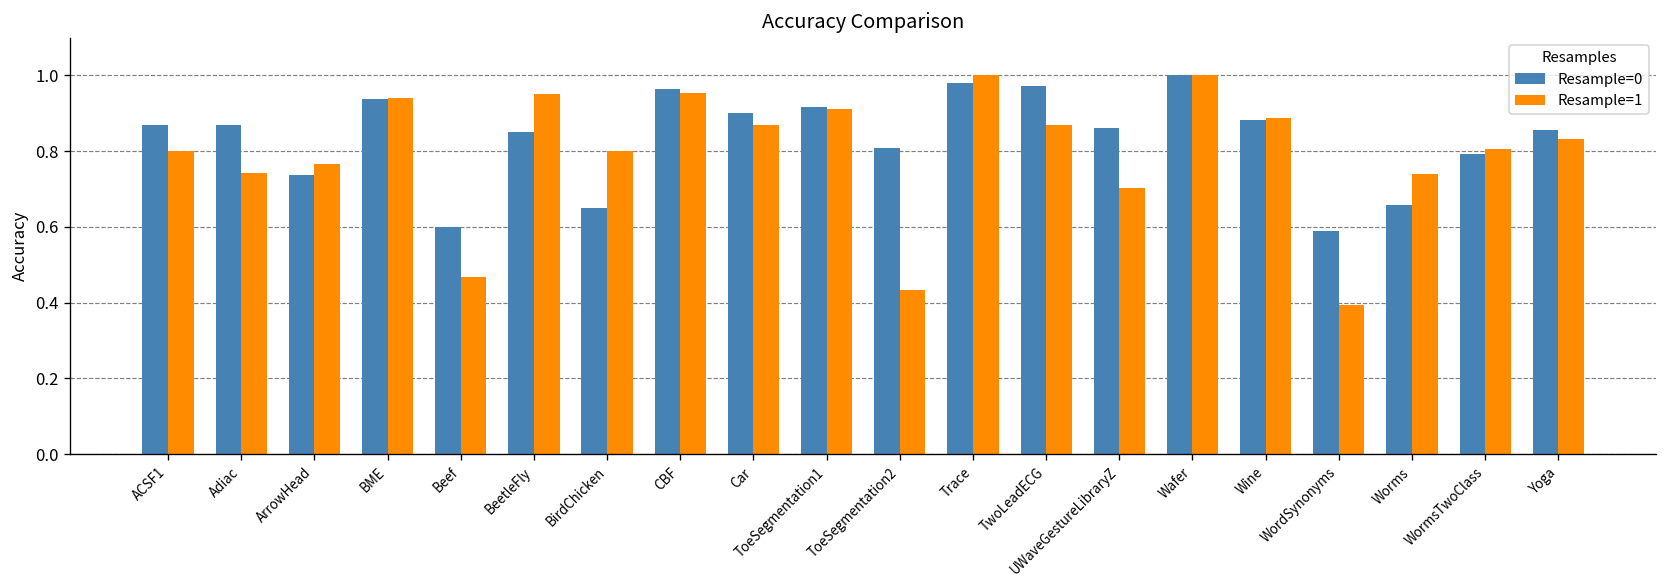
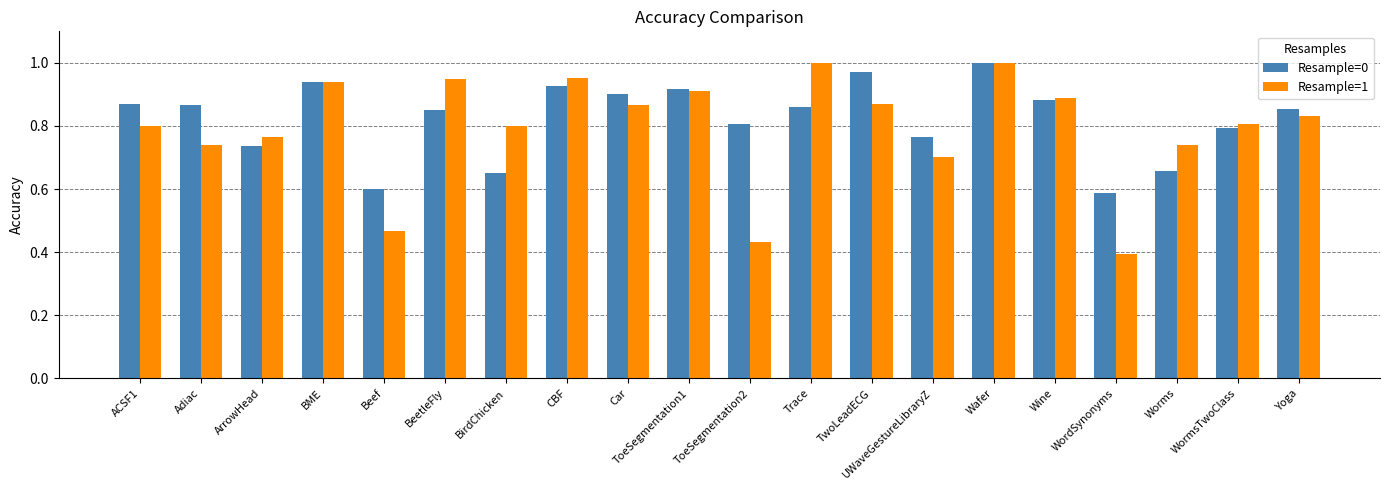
Resample=0, CBF: 0.96 -> 0.93
Resample=0, Trace: 0.98 -> 0.86
Resample=0, UWaveGestureLibraryZ: 0.86 -> 0.77
